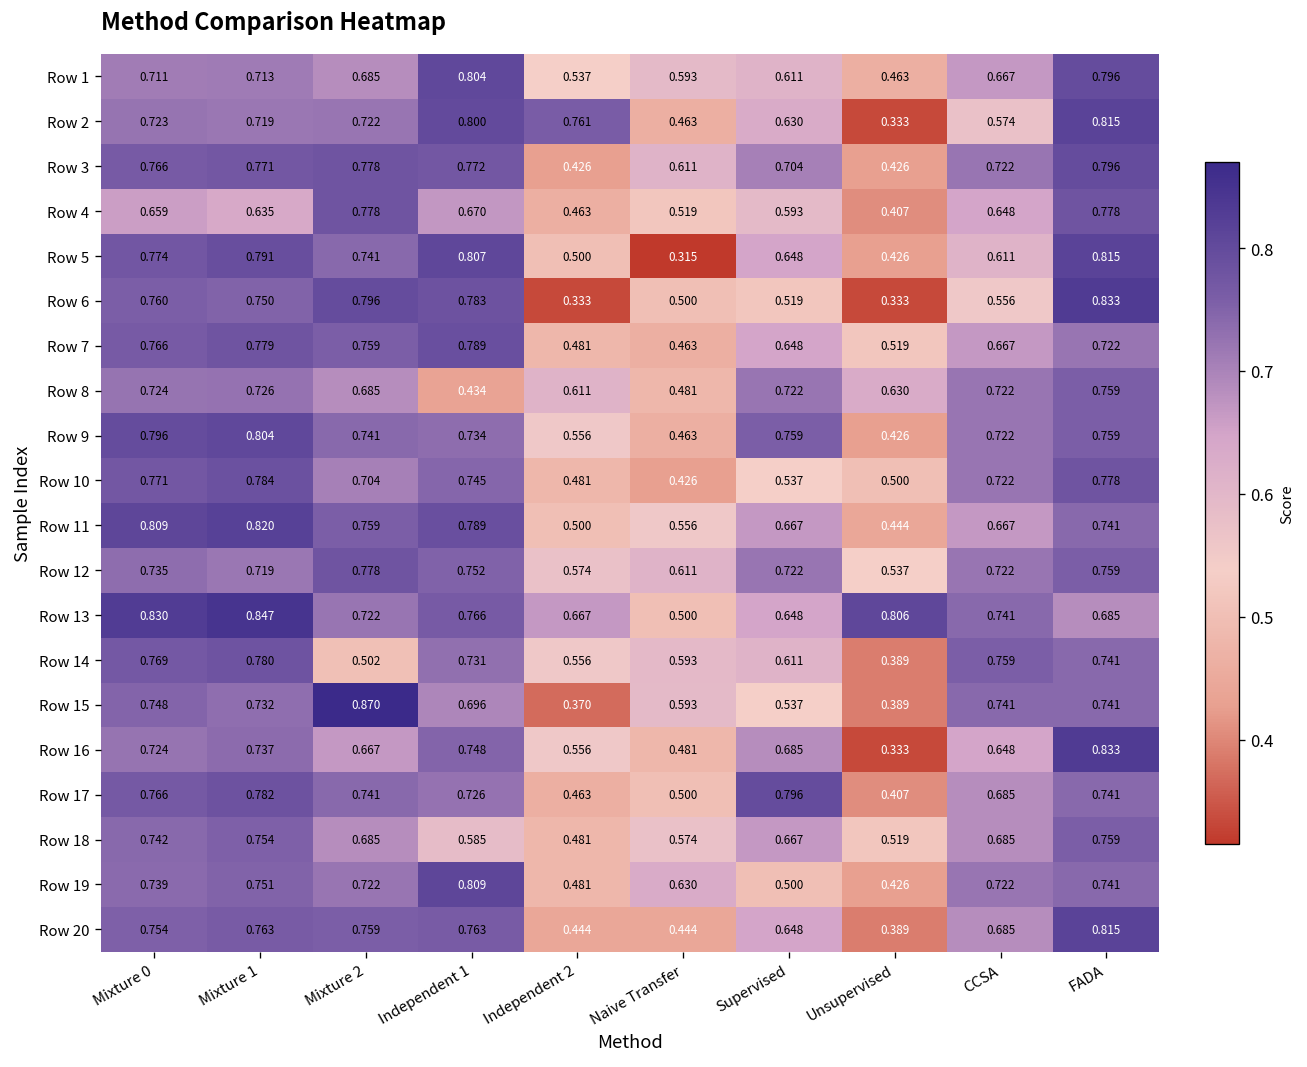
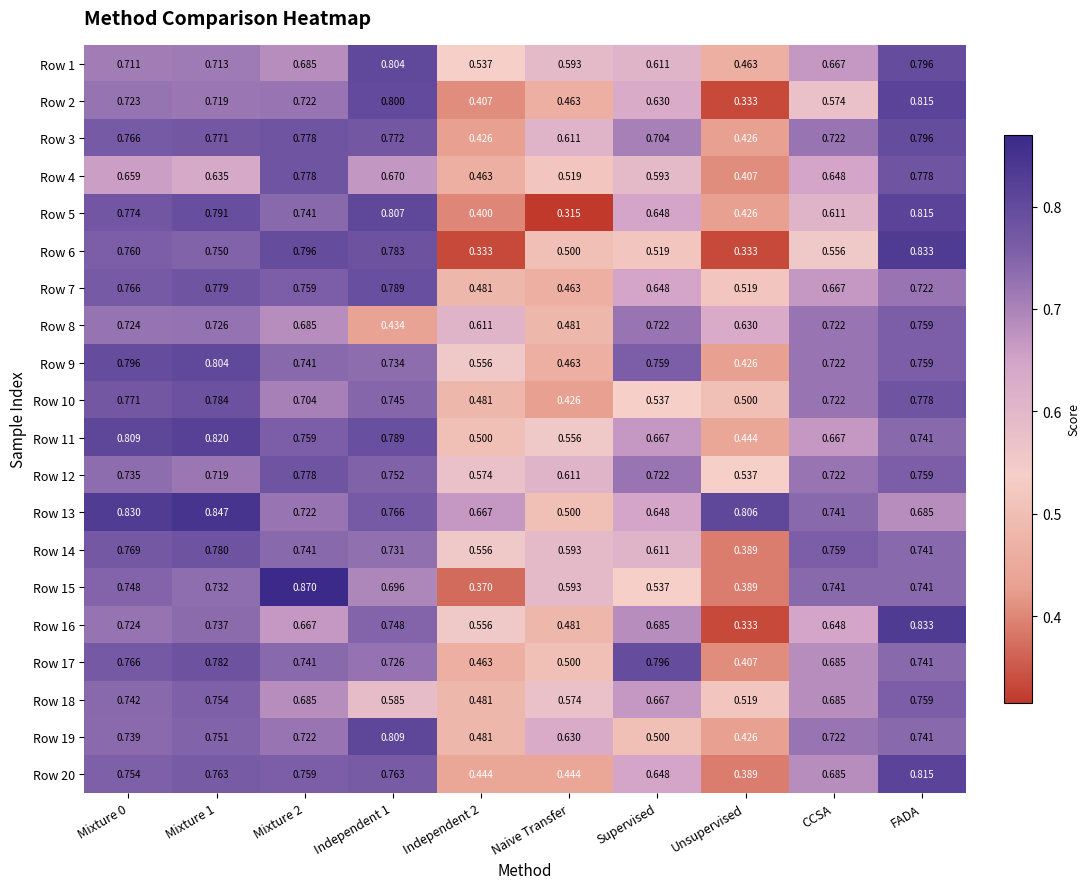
Row 2, Independent 2: 0.761 -> 0.407
Row 5, Independent 2: 0.500 -> 0.400
Row 14, Mixture 2: 0.502 -> 0.741
